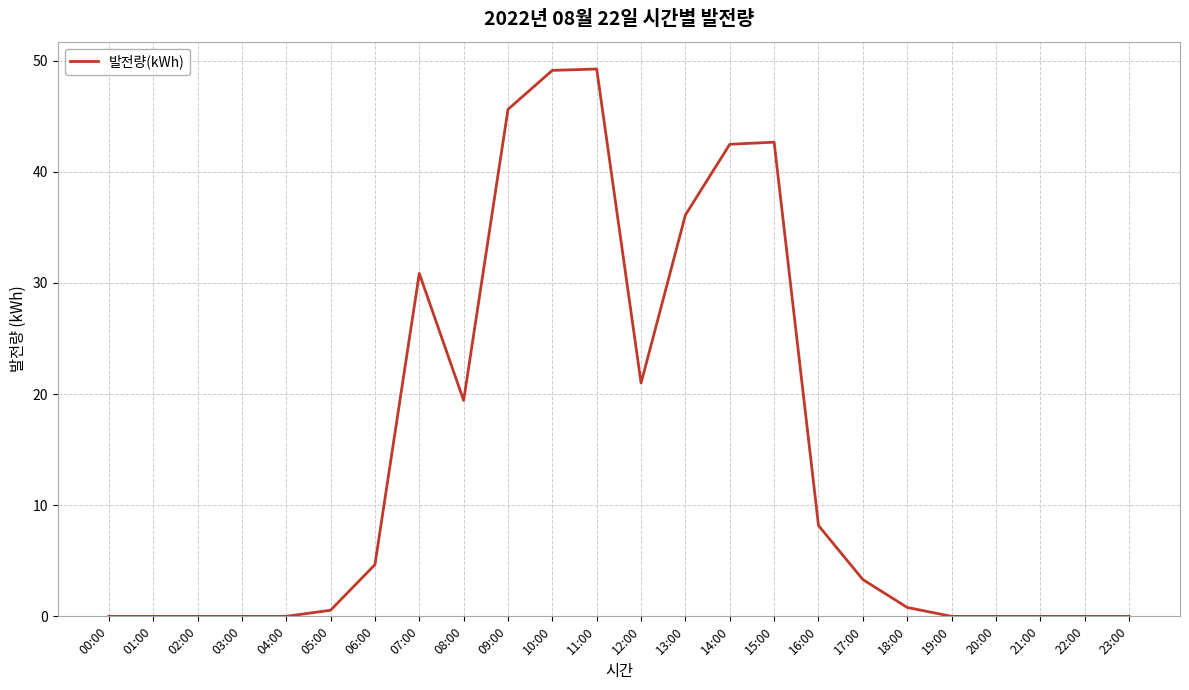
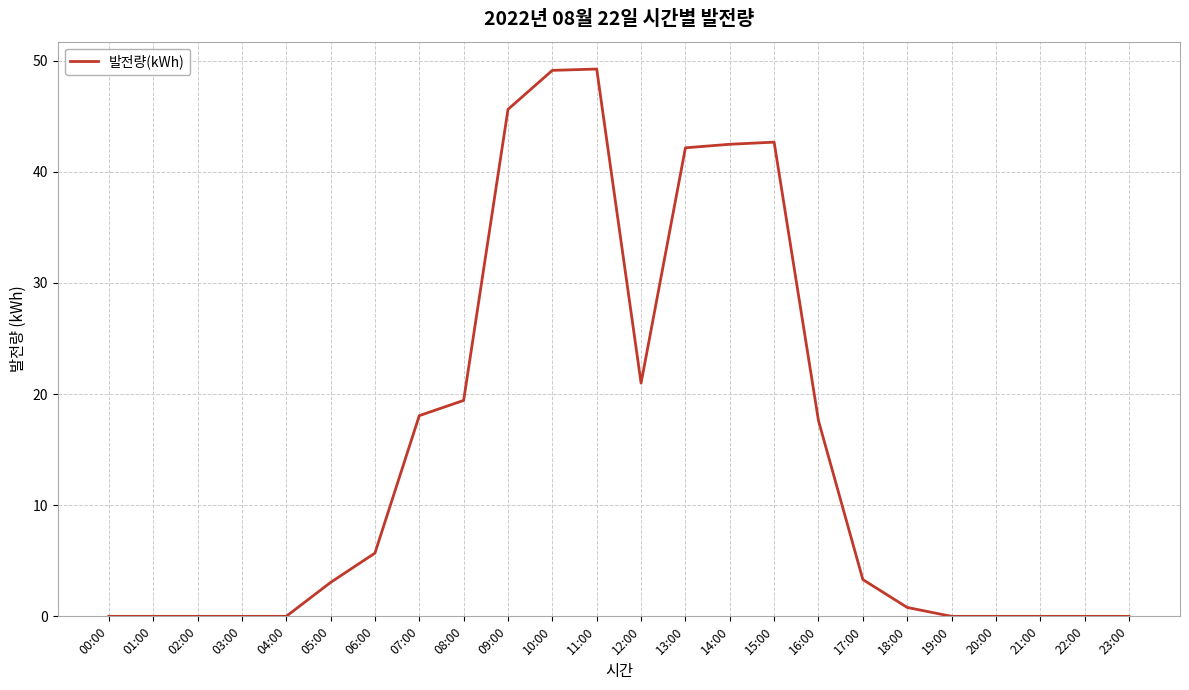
05:00: 0.6 -> 3.1
06:00: 4.7 -> 5.7
07:00: 30.9 -> 18.1
13:00: 36.1 -> 42.2
16:00: 8.2 -> 17.6
